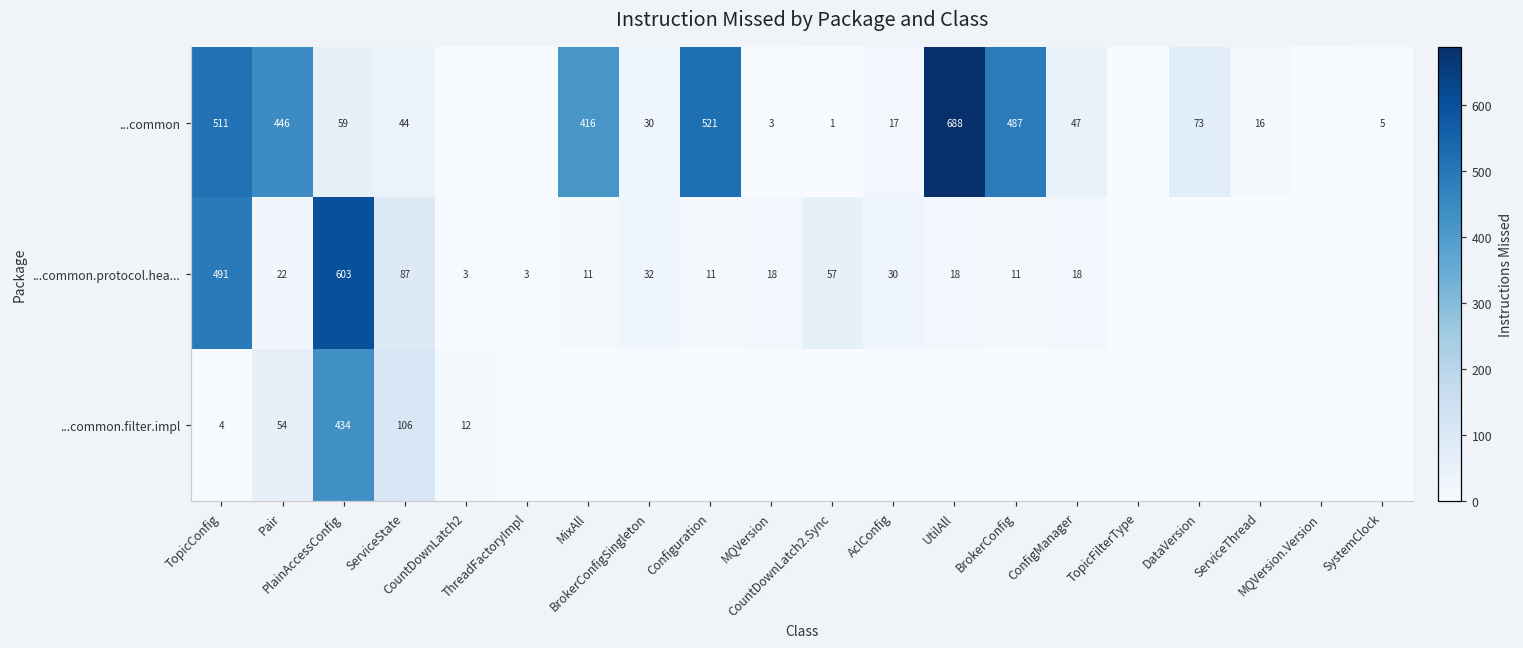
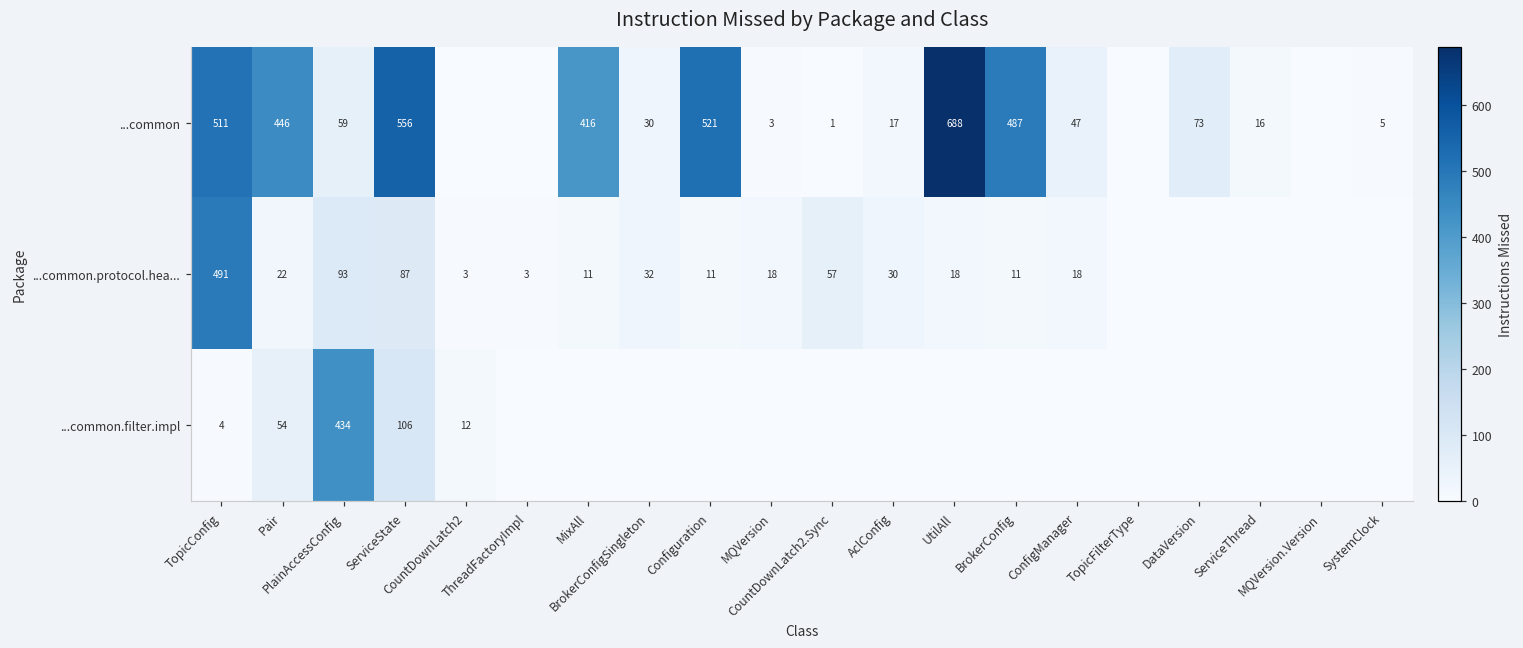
...common, ServiceState: 44 -> 556
...common.protocol.hea..., PlainAccessConfig: 603 -> 93
